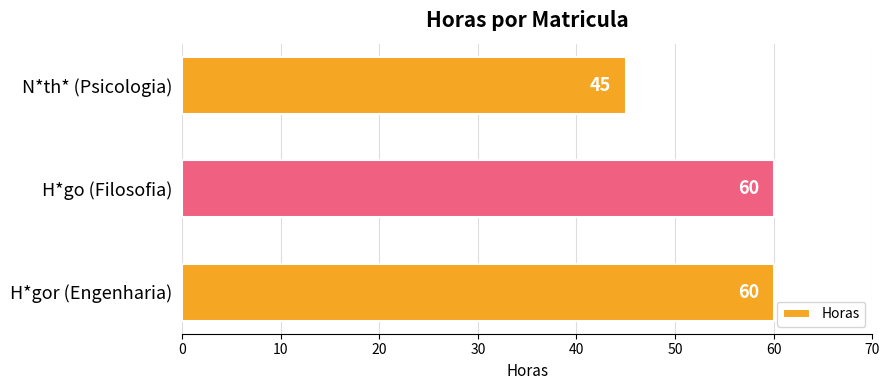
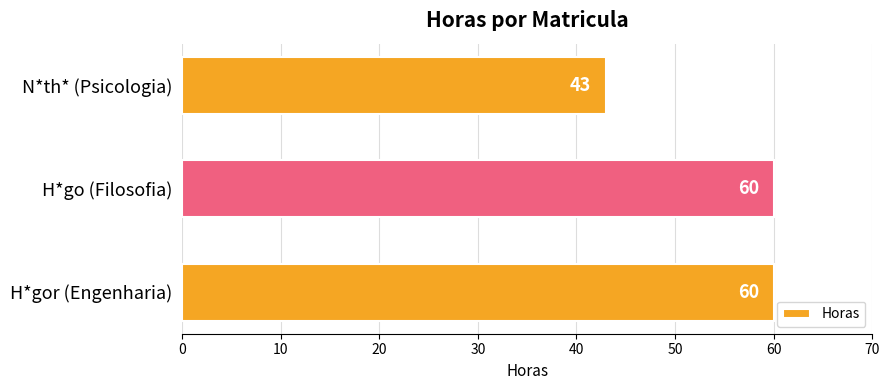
N*th* (Psicologia): 45 -> 43
